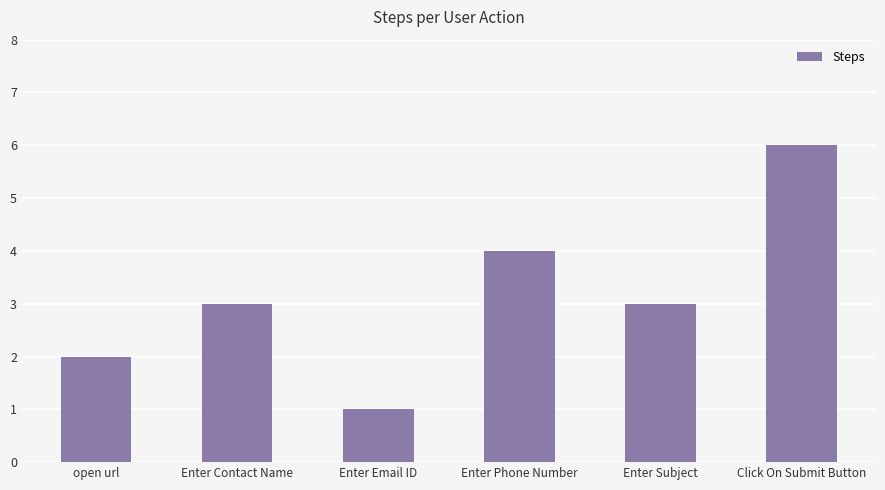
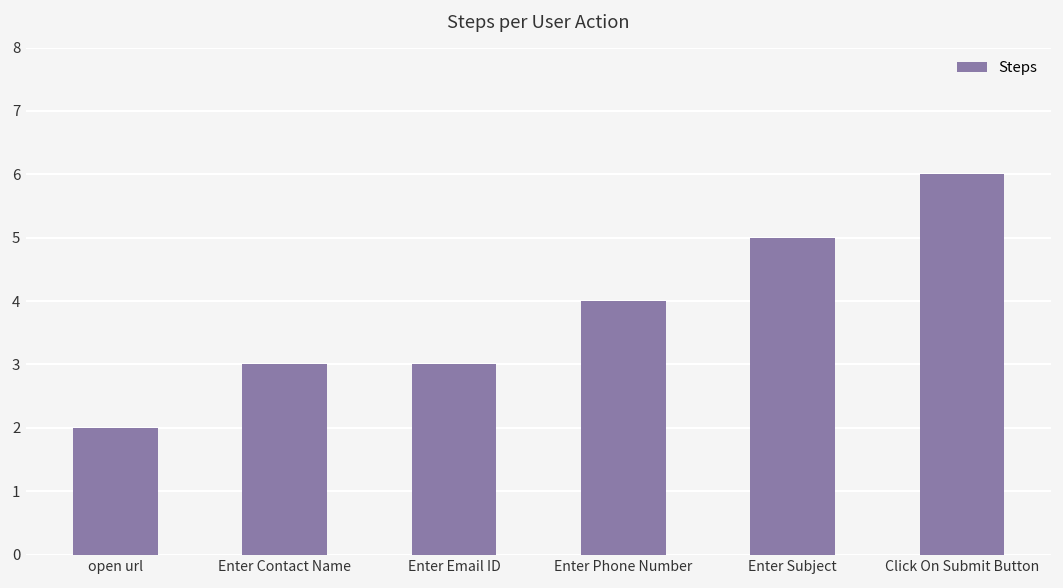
Enter Email ID: 1 -> 3
Enter Subject: 3 -> 5
